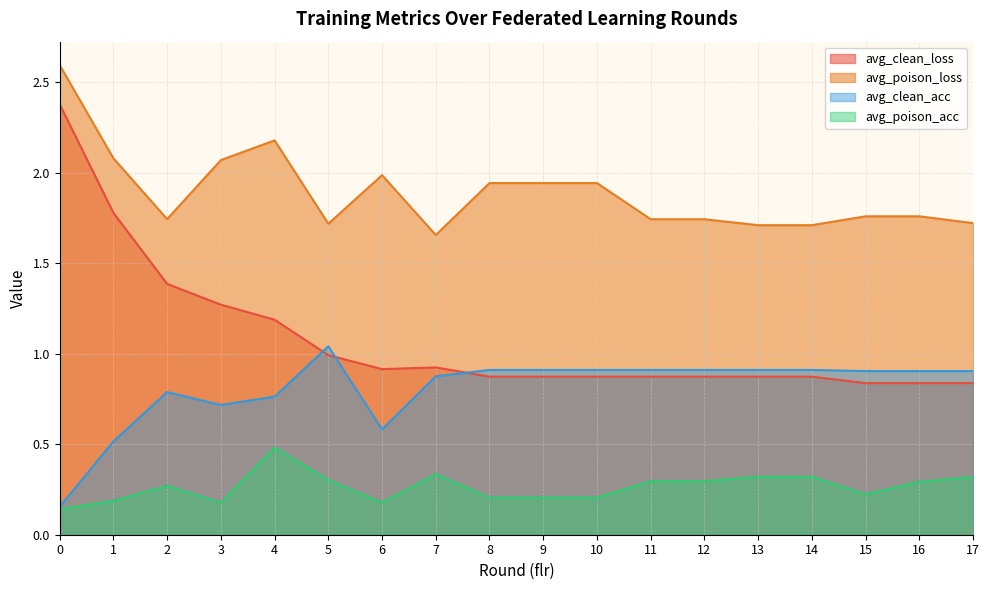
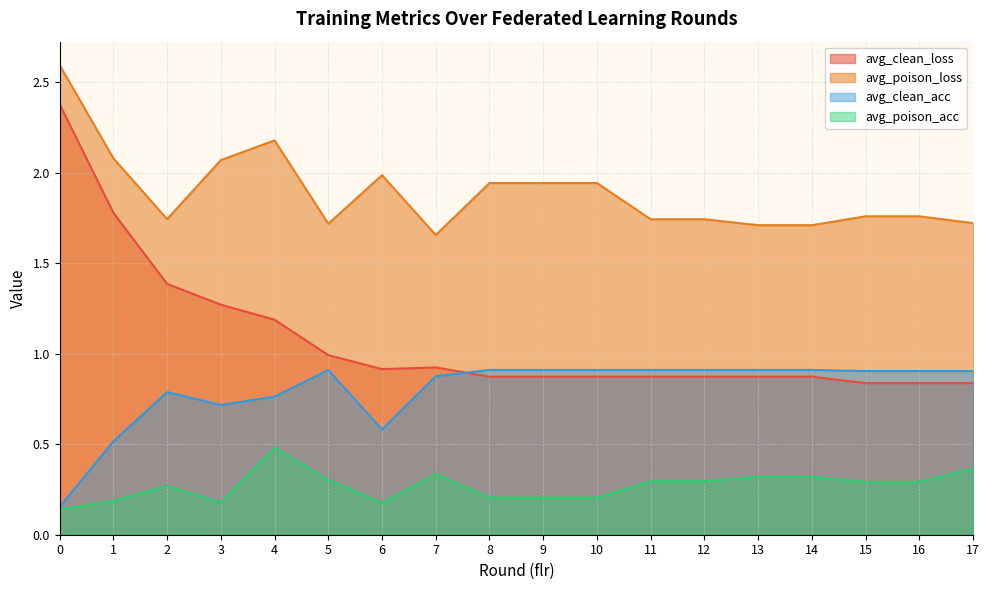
avg_clean_acc, 5: 1.04 -> 0.91
avg_poison_acc, 15: 0.22 -> 0.29
avg_poison_acc, 17: 0.32 -> 0.37
